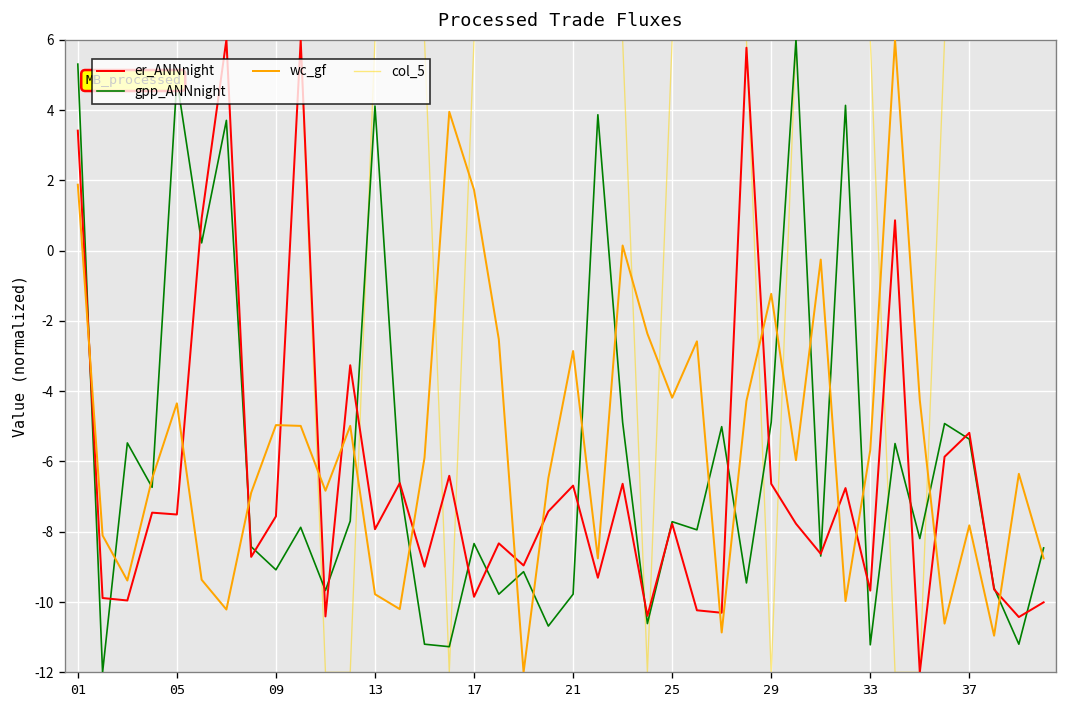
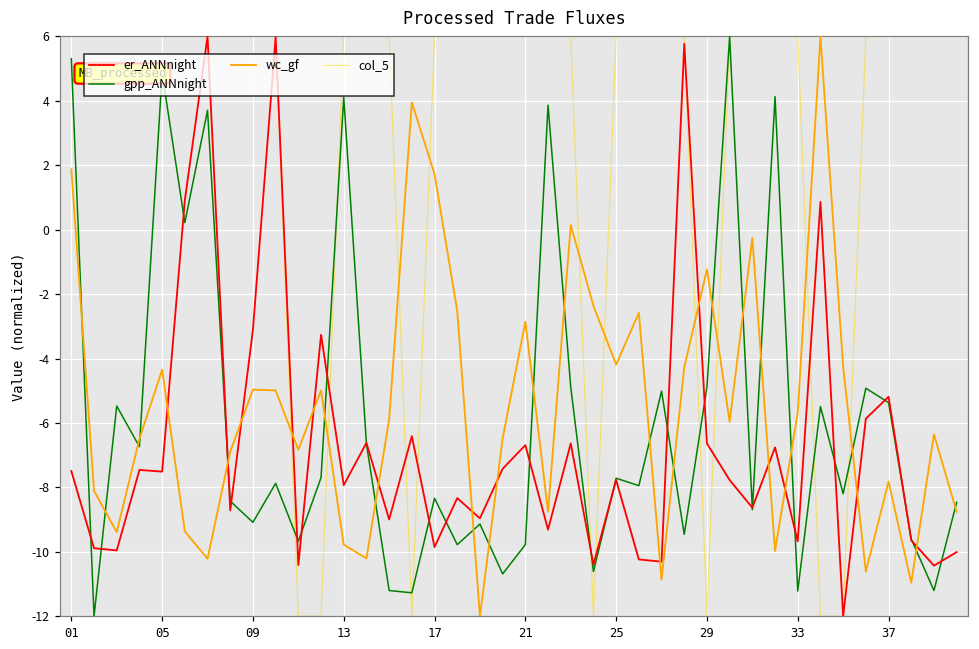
er_ANNnight, 01: 3.4 -> -7.5
er_ANNnight, 09: -7.6 -> -3.1
